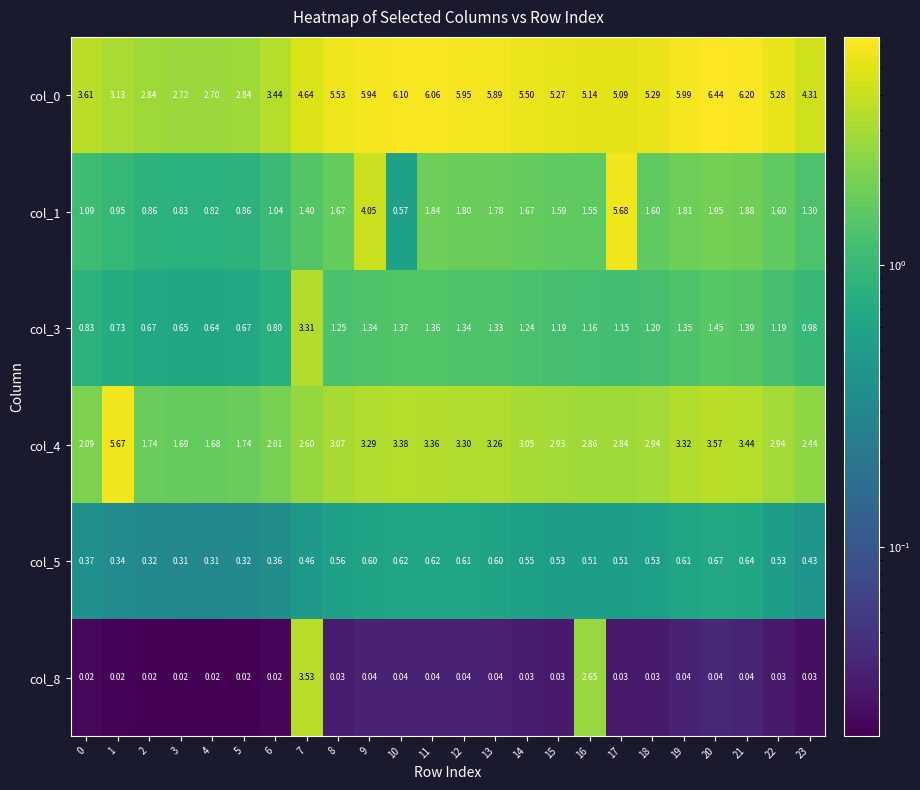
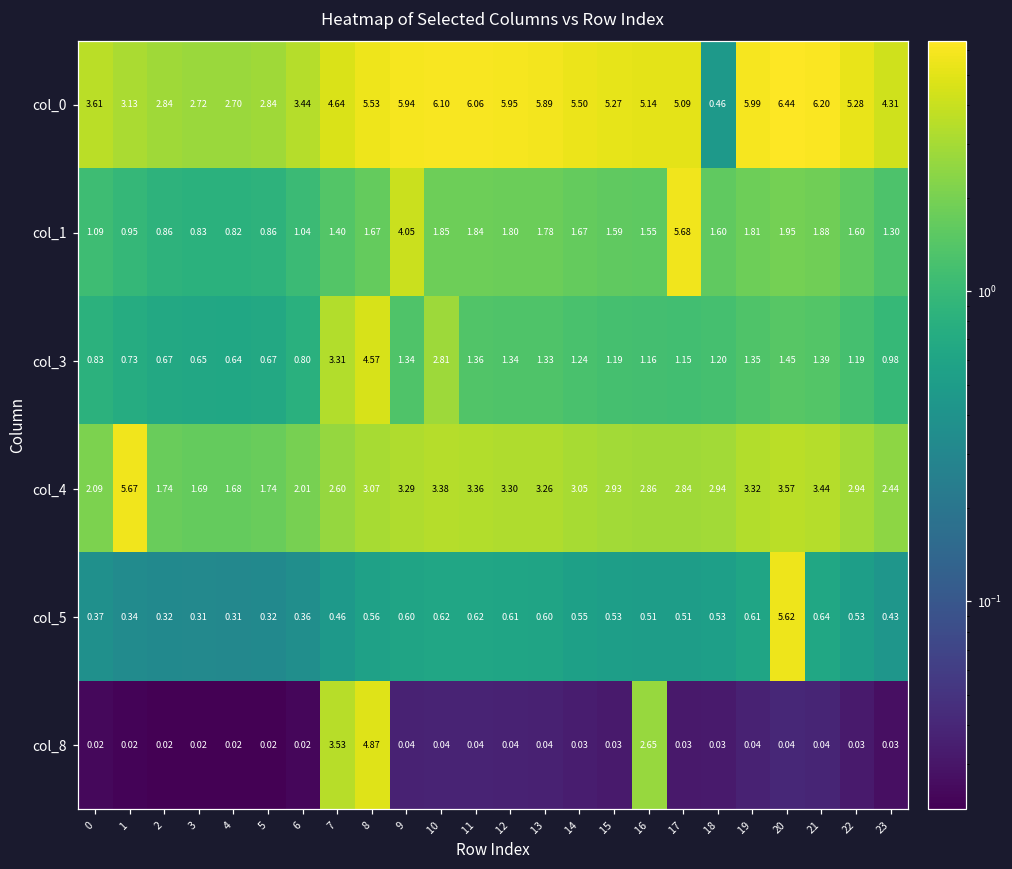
col_0, 18: 5.29 -> 0.46
col_1, 10: 0.57 -> 1.85
col_3, 8: 1.25 -> 4.57
col_3, 10: 1.37 -> 2.81
col_5, 20: 0.67 -> 5.62
col_8, 8: 0.03 -> 4.87
